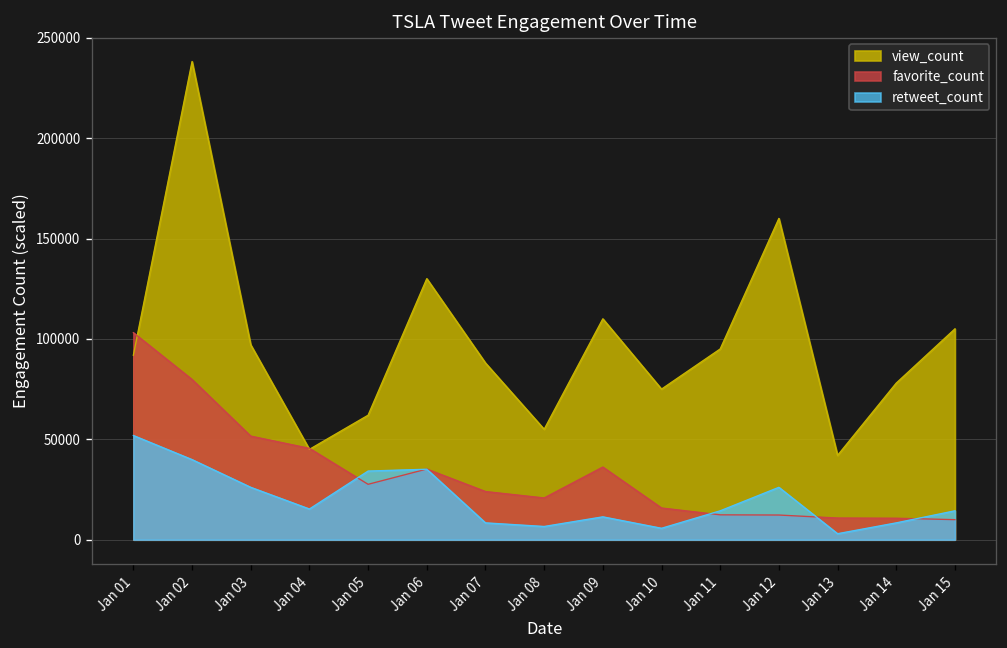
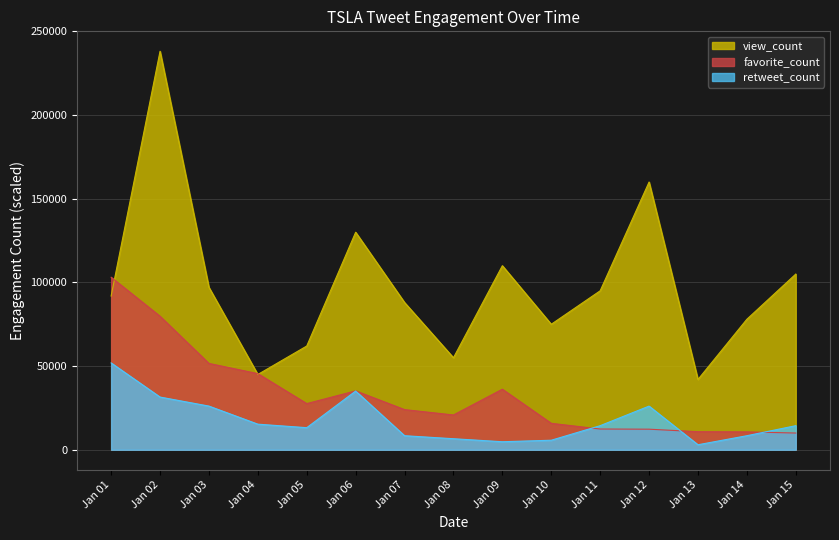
retweet_count, Jan 02: 40000 -> 32000
retweet_count, Jan 05: 34000 -> 13000
retweet_count, Jan 09: 11000 -> 5000
